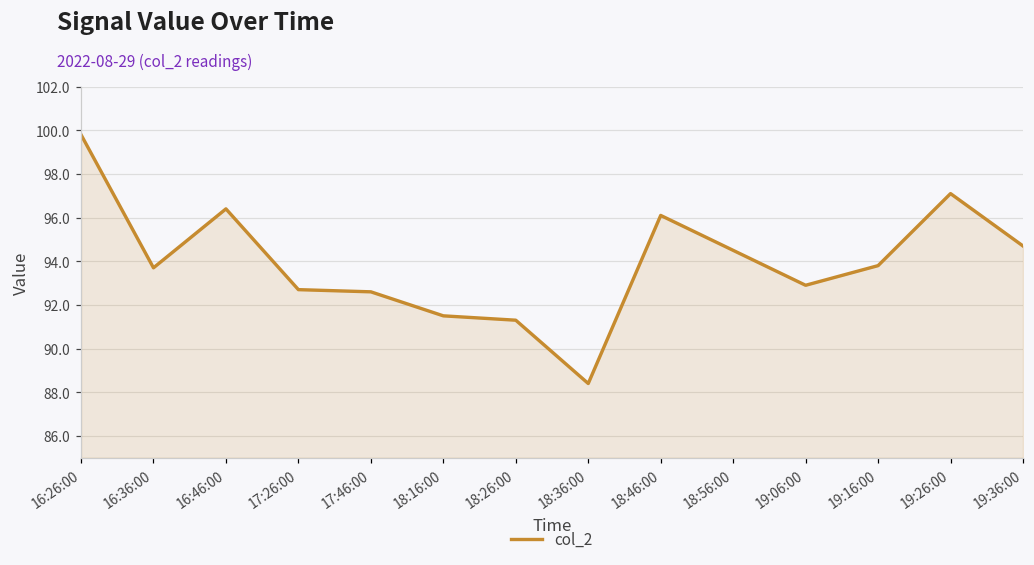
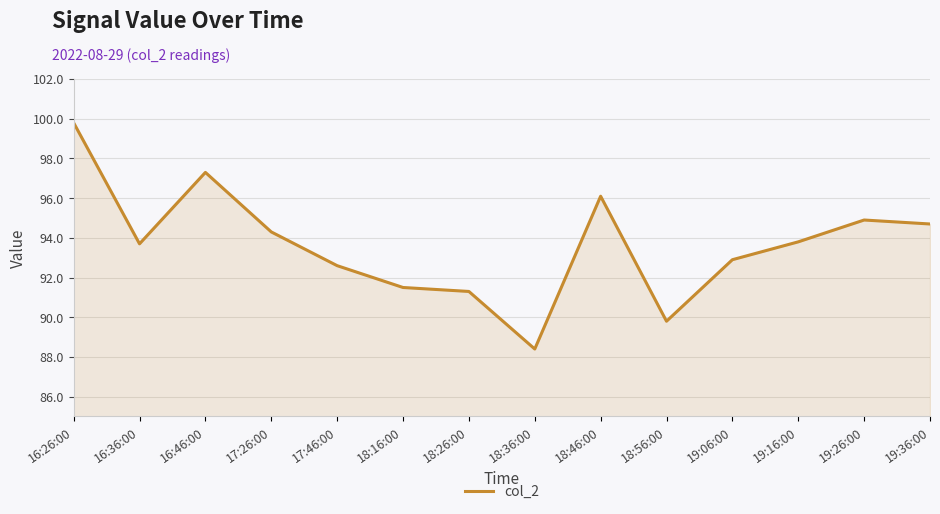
16:46:00: 96.4 -> 97.3
17:26:00: 92.7 -> 94.3
18:56:00: 94.5 -> 89.8
19:26:00: 97.1 -> 94.9
